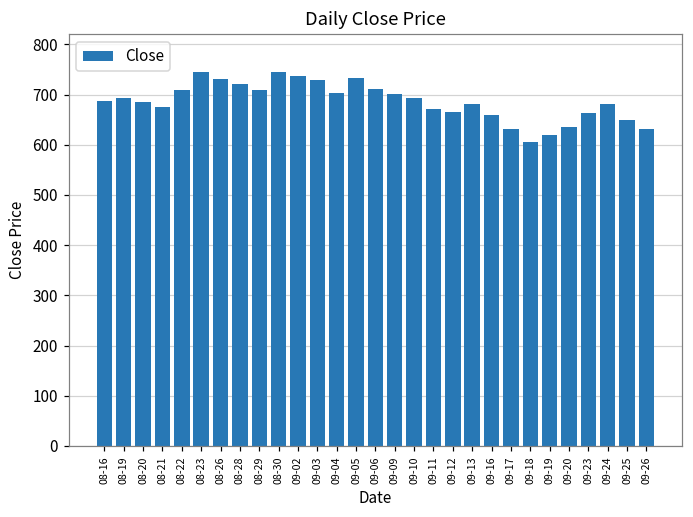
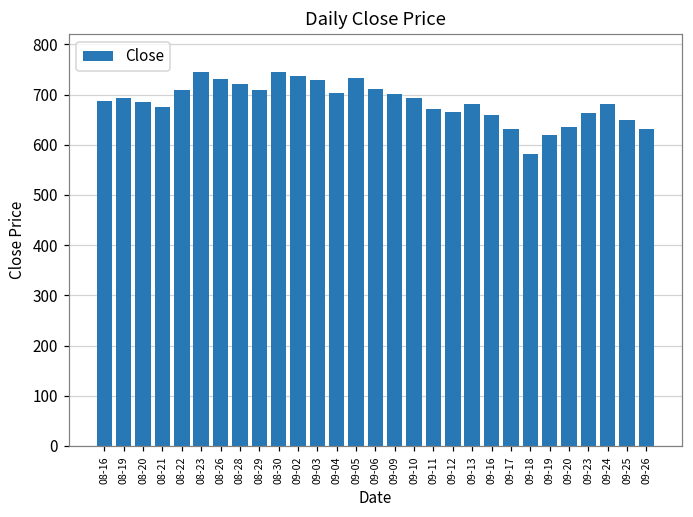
09-18: 610 -> 580
